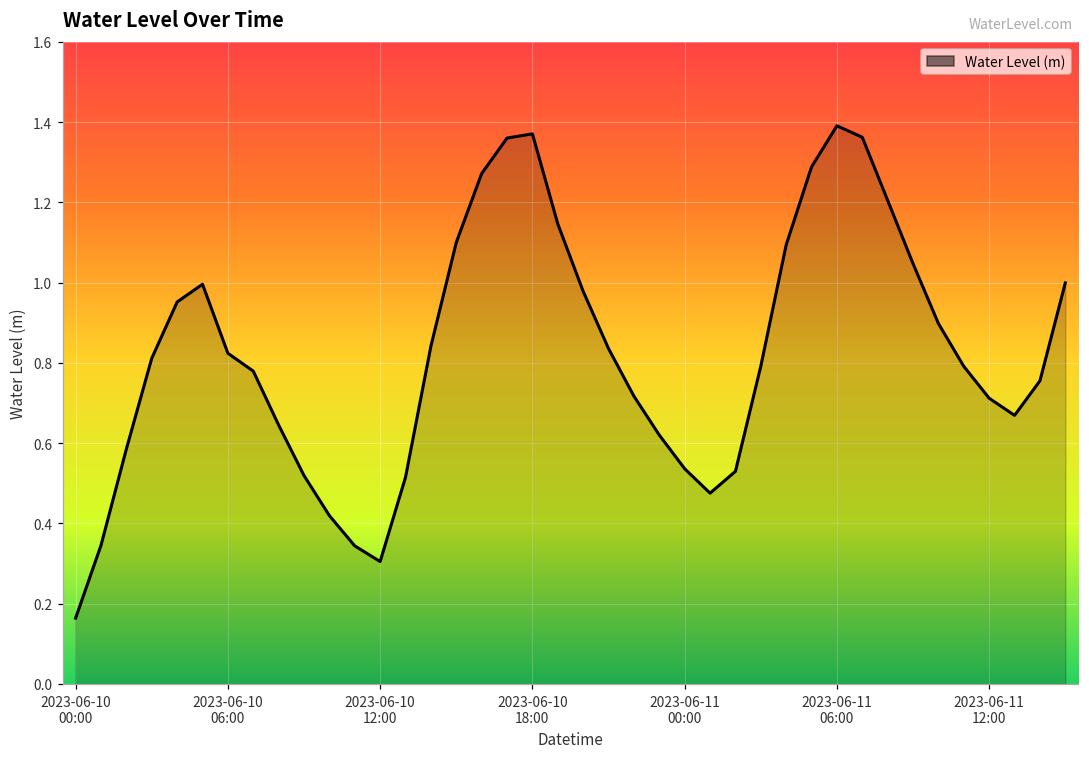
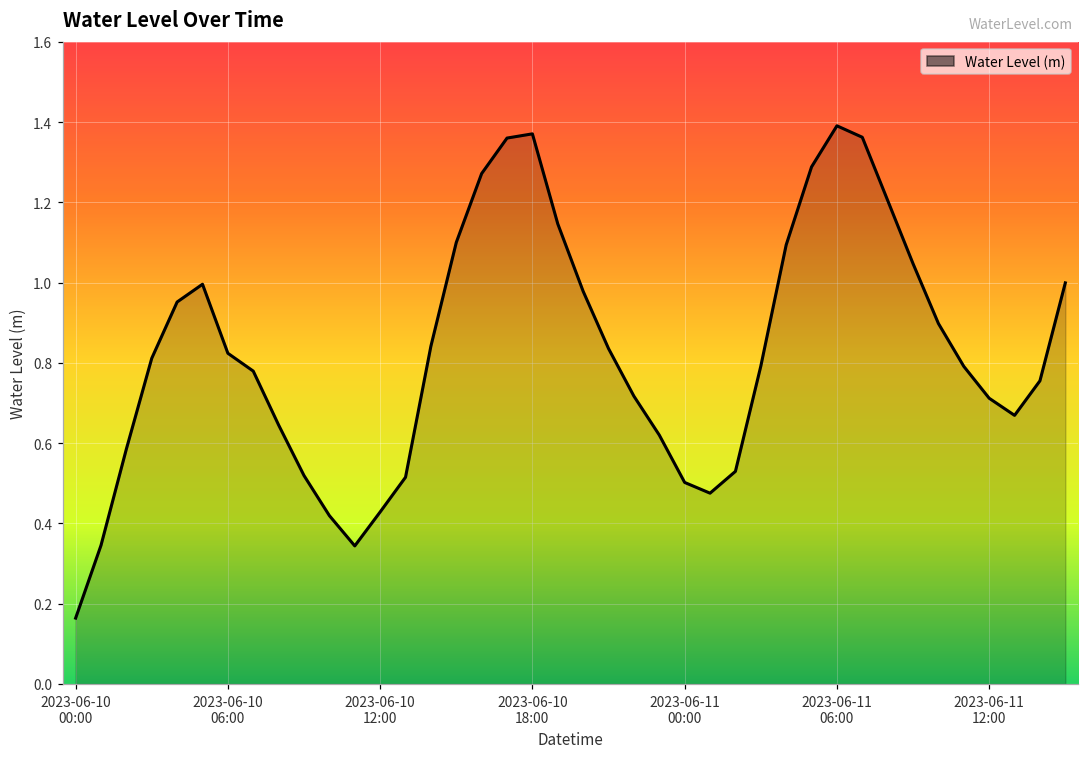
2023-06-10 12:00: 0.31 -> 0.43
2023-06-11 00:00: 0.54 -> 0.50
